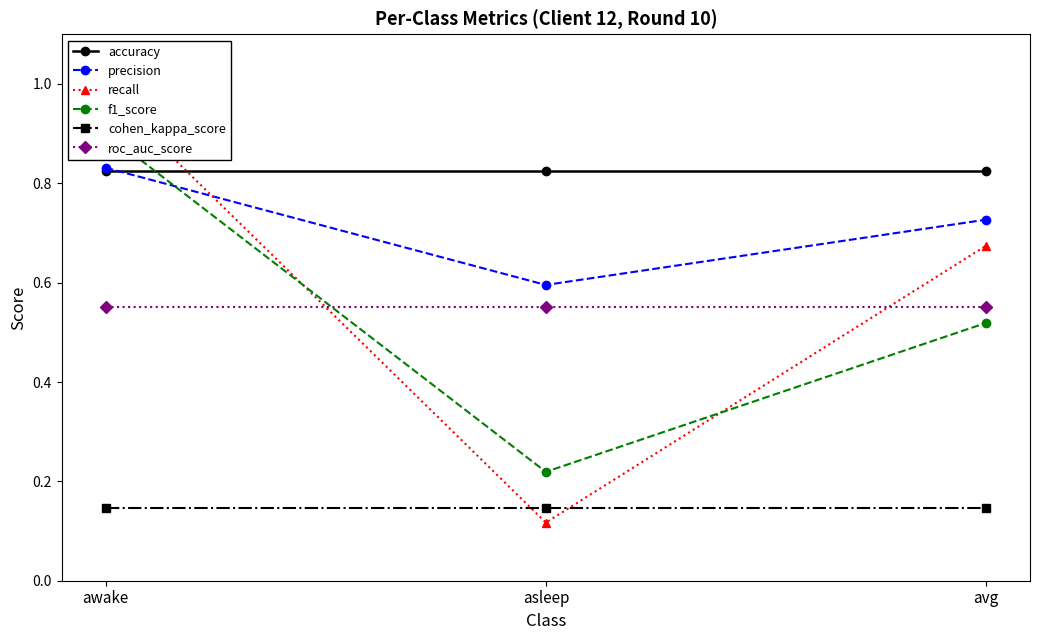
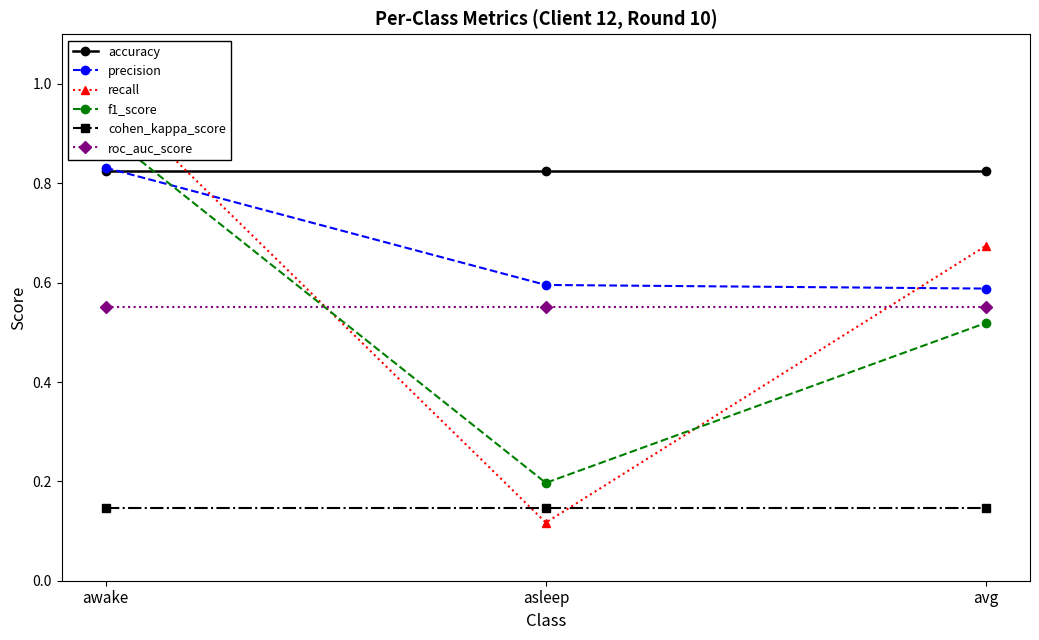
f1_score, asleep: 0.22 -> 0.20
precision, avg: 0.73 -> 0.59
